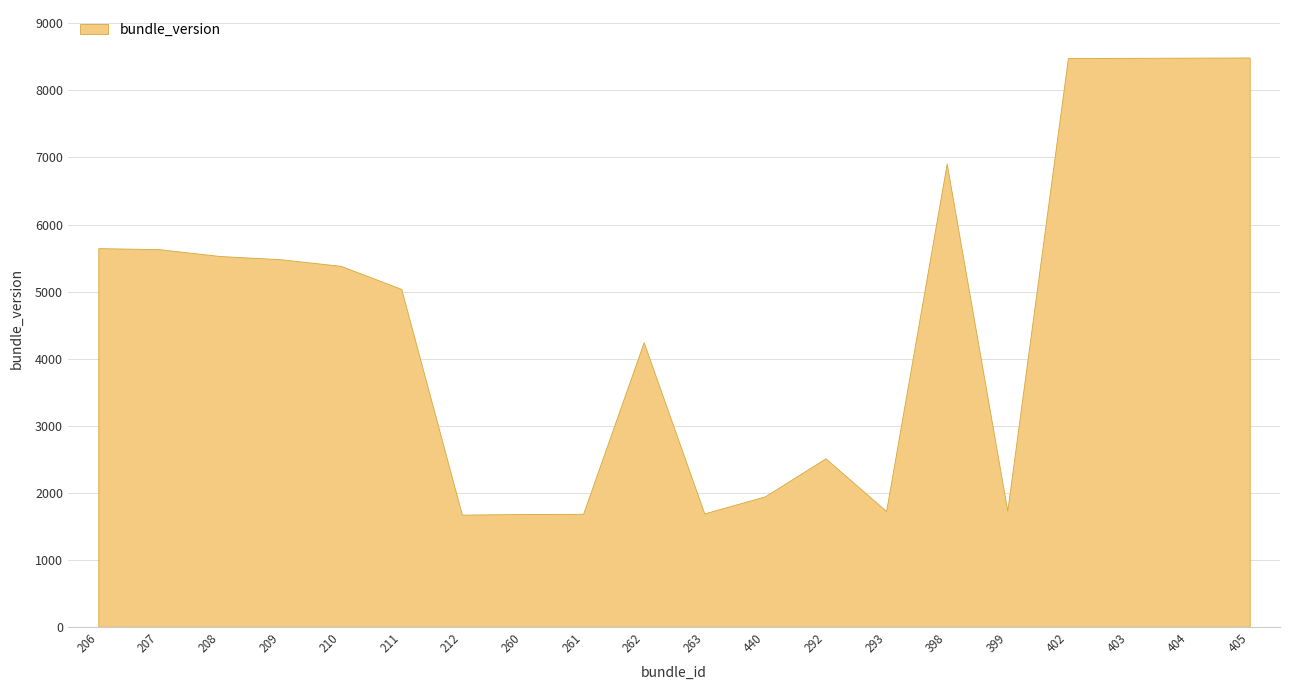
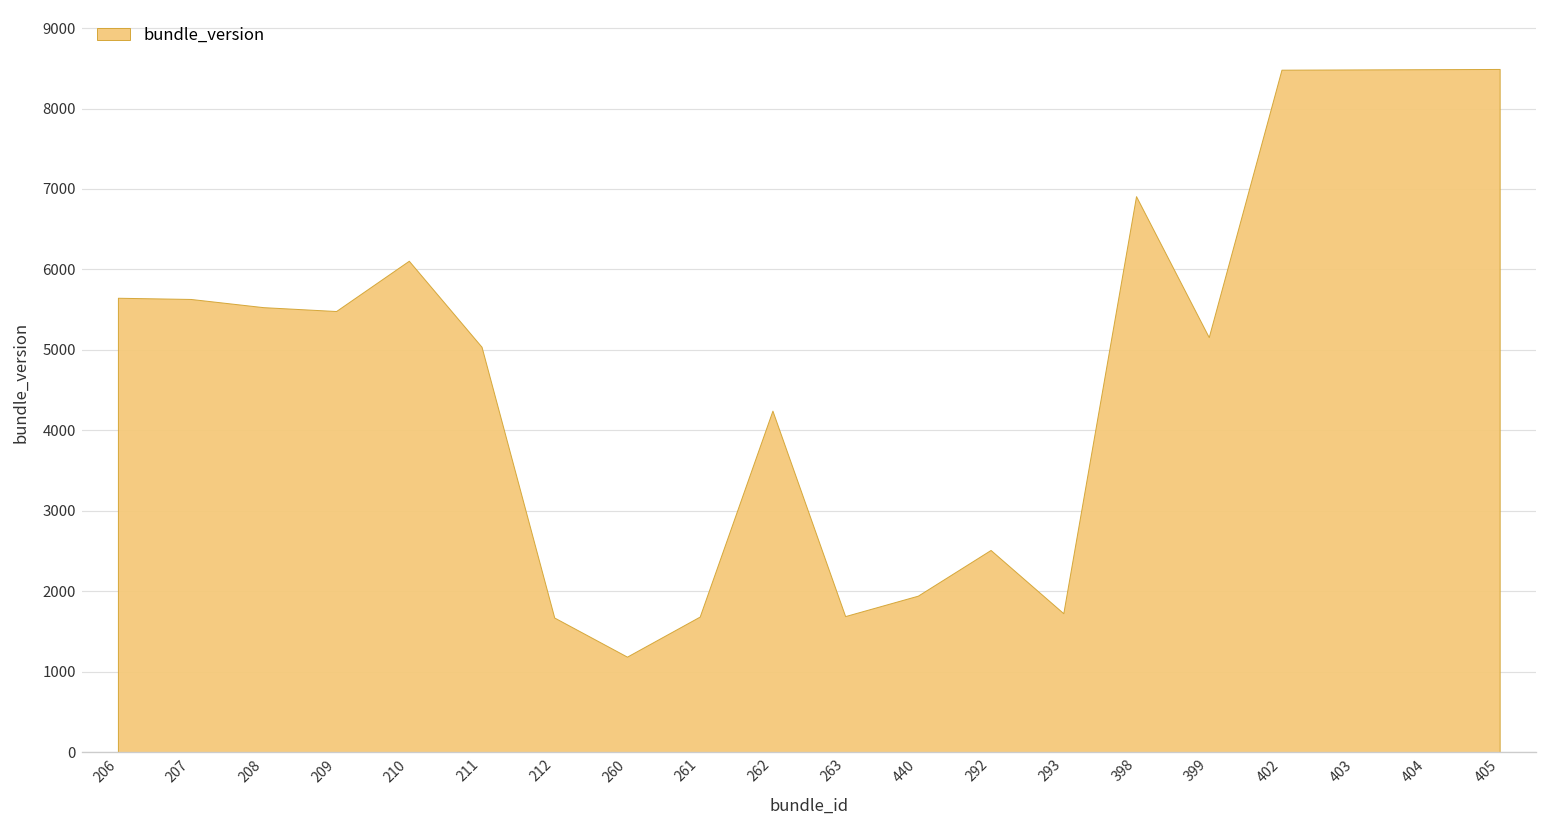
210: 5400 -> 6100
260: 1700 -> 1200
399: 1700 -> 5200
